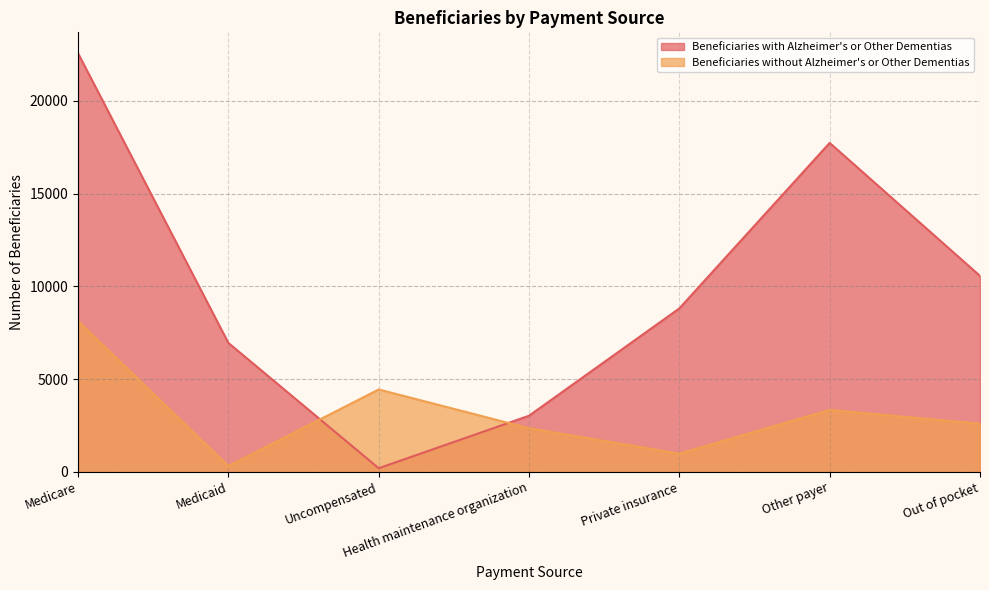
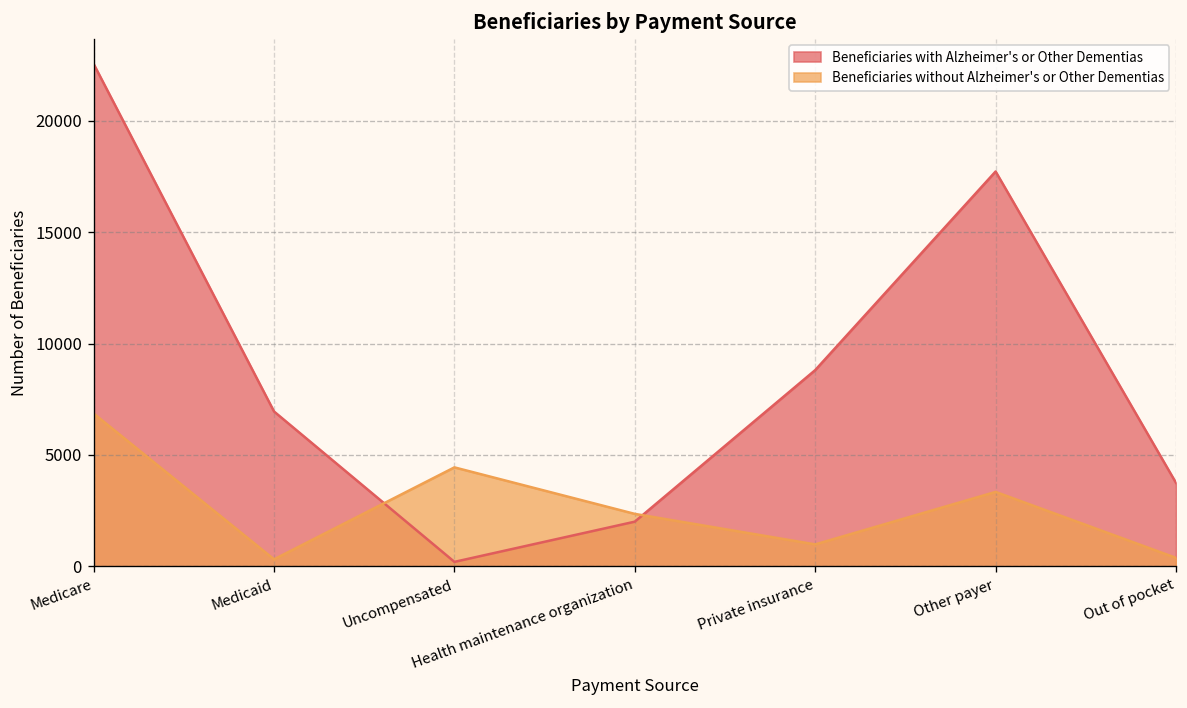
Beneficiaries without Alzheimer's or Other Dementias, Medicare: 8100 -> 6900
Beneficiaries with Alzheimer's or Other Dementias, Health maintenance organization: 3000 -> 2000
Beneficiaries with Alzheimer's or Other Dementias, Out of pocket: 10600 -> 3700
Beneficiaries without Alzheimer's or Other Dementias, Out of pocket: 2600 -> 400
